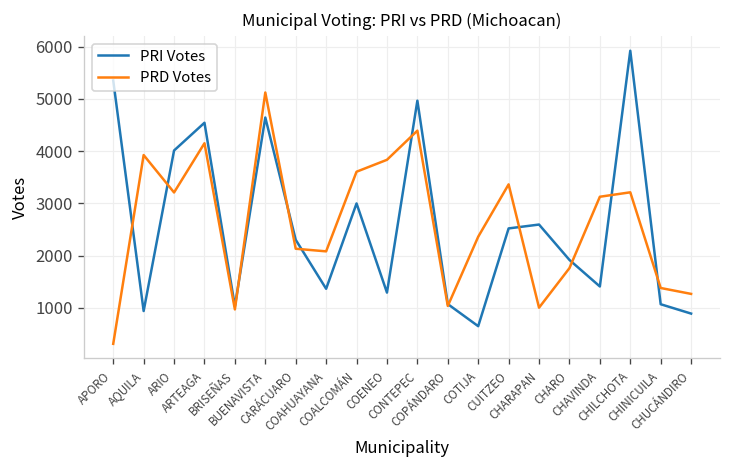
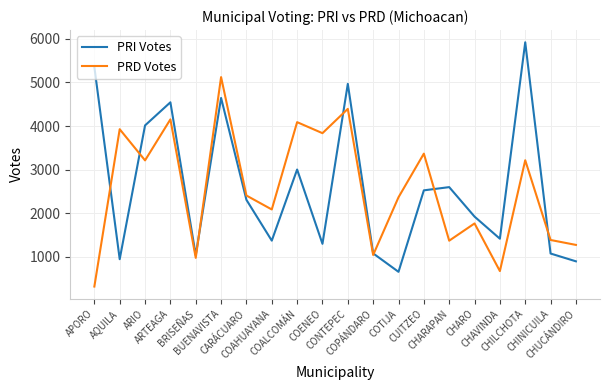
PRD Votes, CARÁCUARO: 2100 -> 2400
PRD Votes, COALCOMÁN: 3600 -> 4100
PRD Votes, CHARAPAN: 1000 -> 1400
PRD Votes, CHAVINDA: 3100 -> 700
